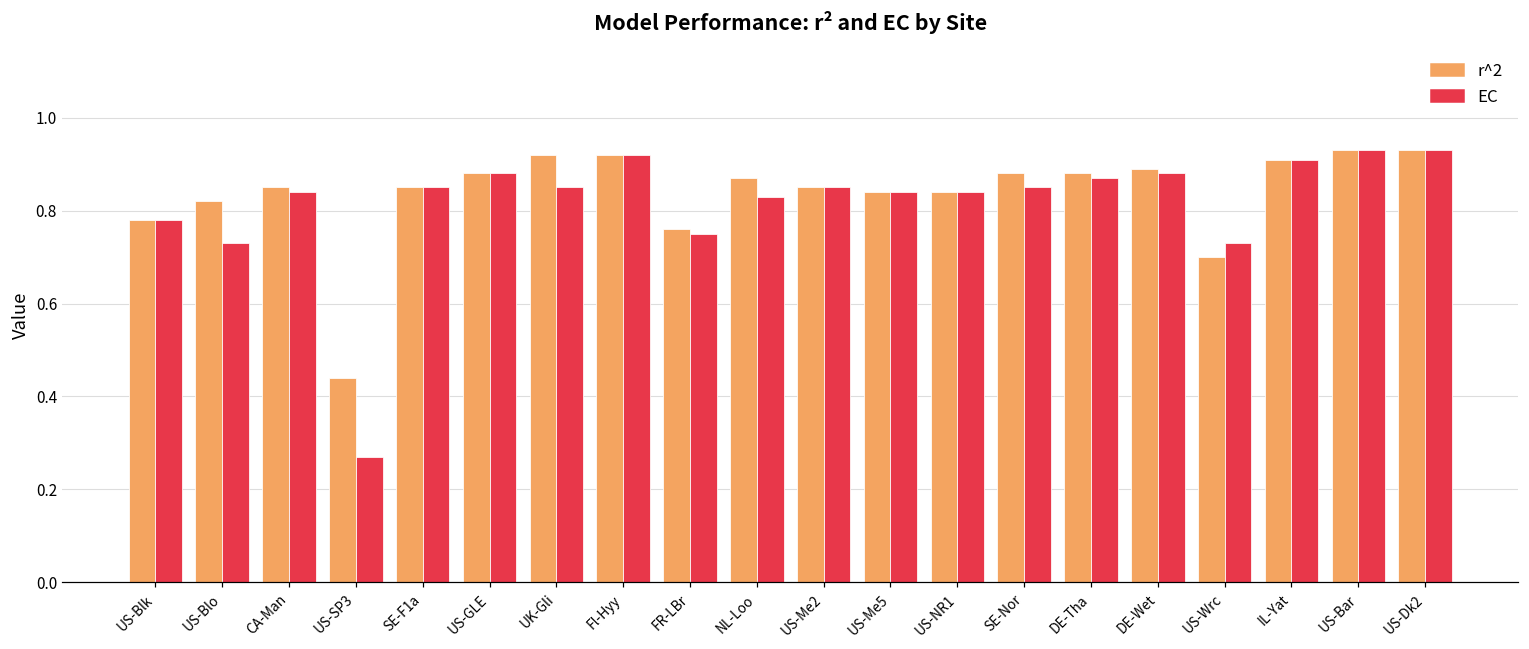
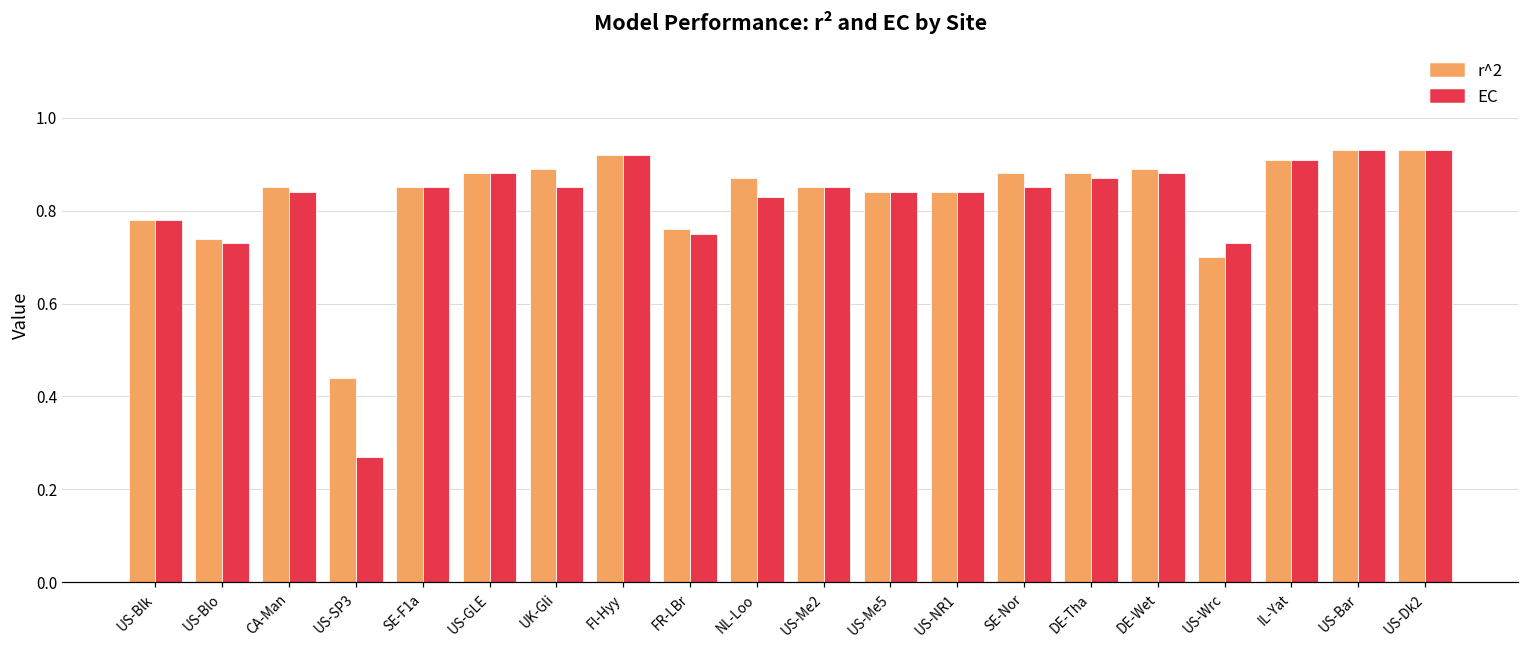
r^2, US-Blo: 0.82 -> 0.74
r^2, UK-Gli: 0.92 -> 0.89
